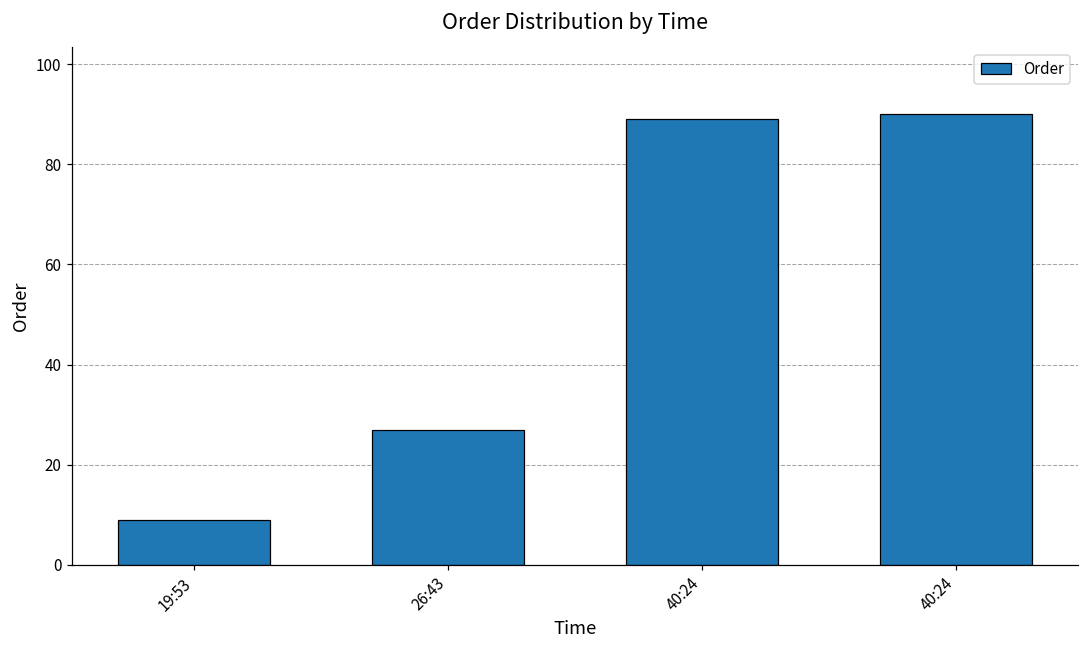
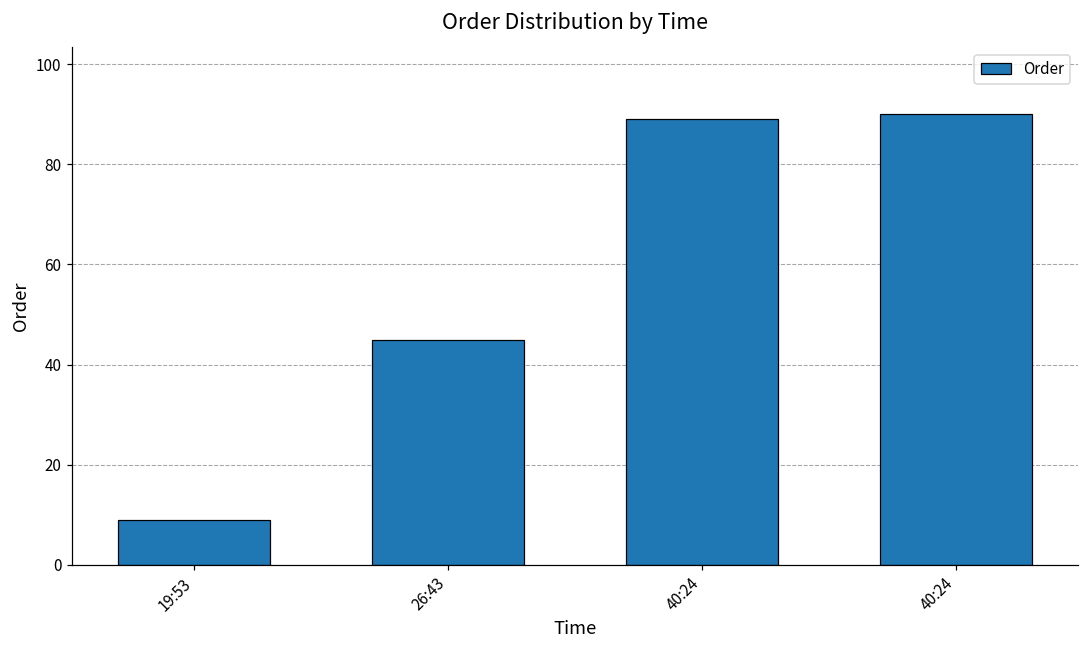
26:43: 27 -> 45
